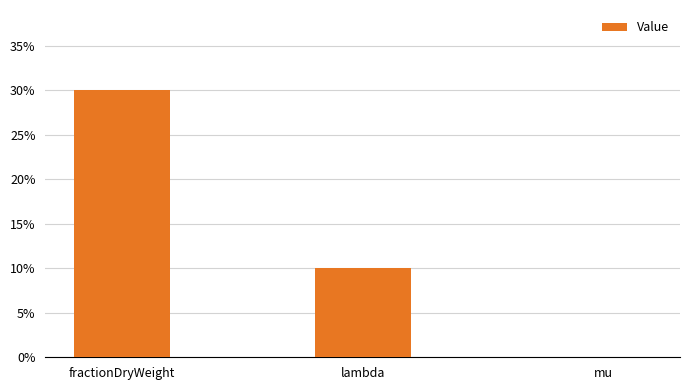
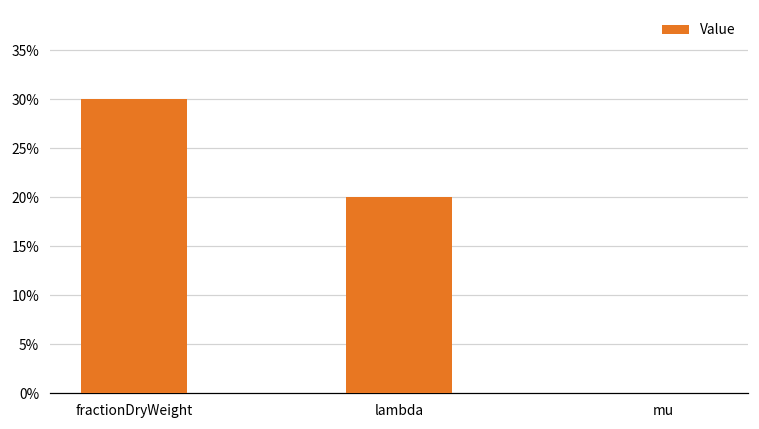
lambda: 10% -> 20%
